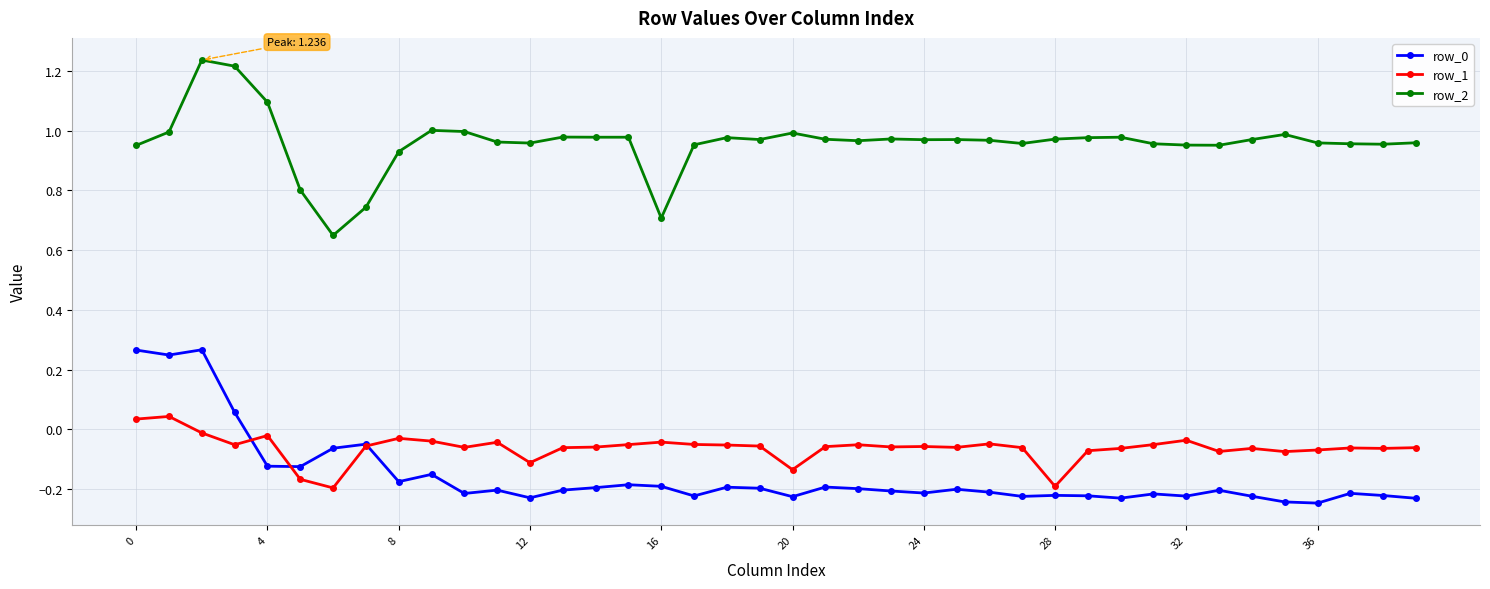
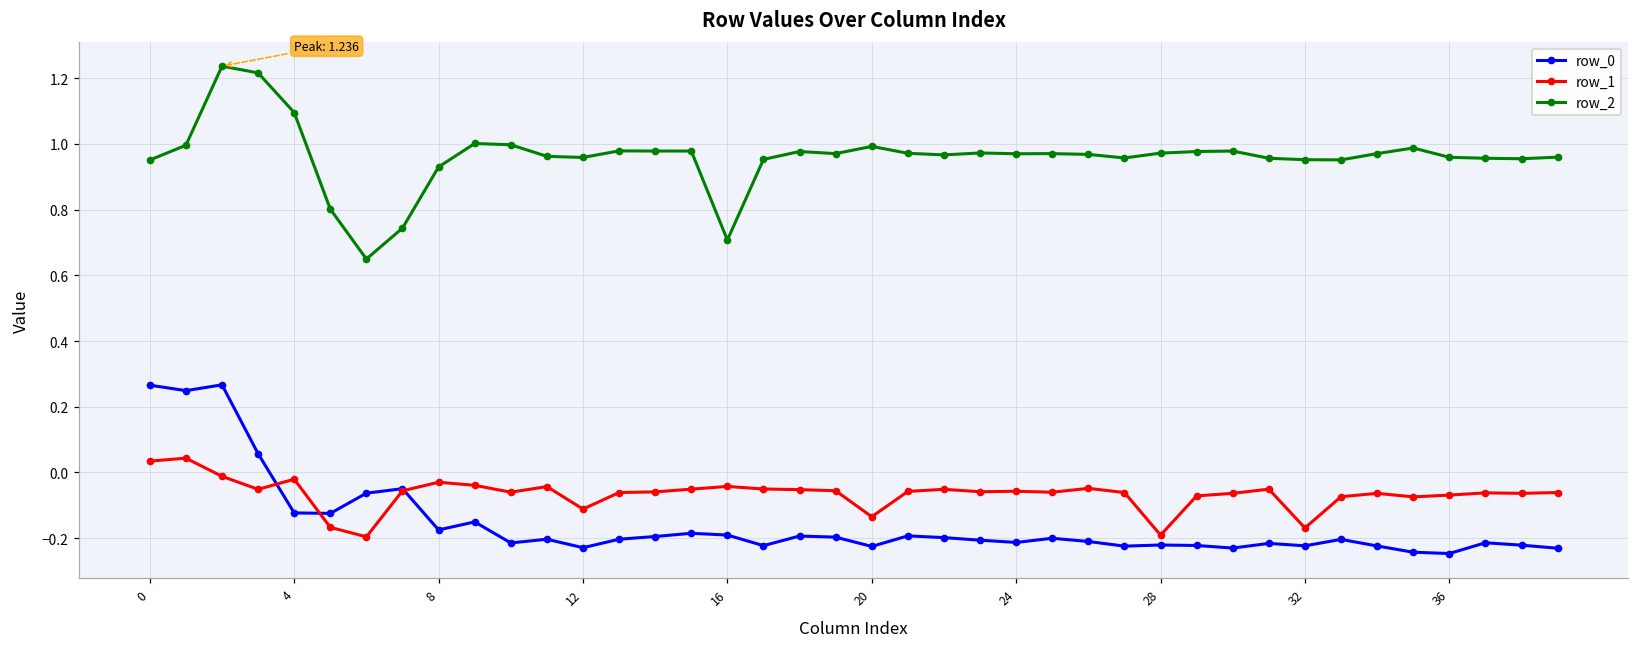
row_1, 32: -0.04 -> -0.17
